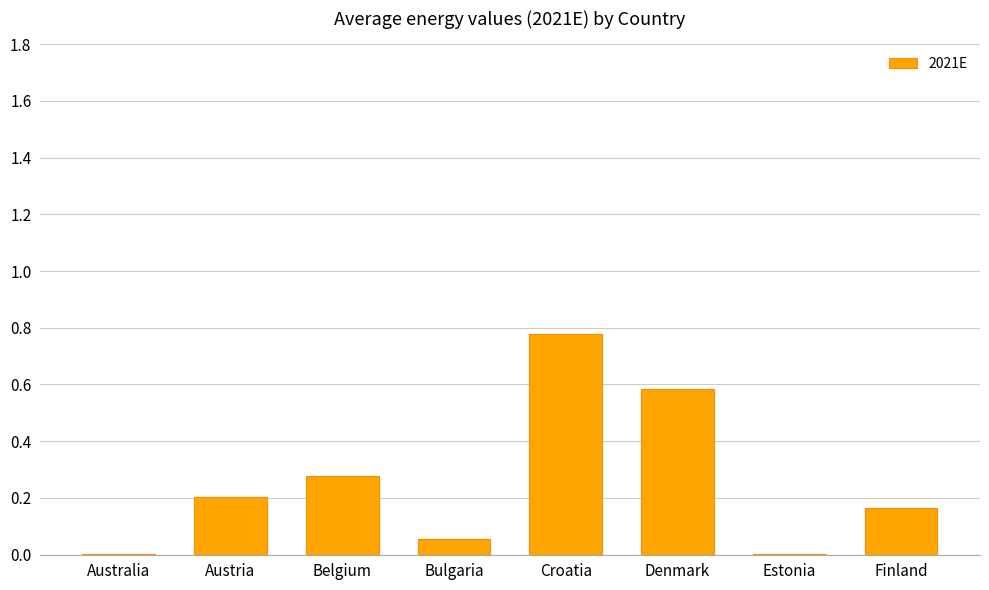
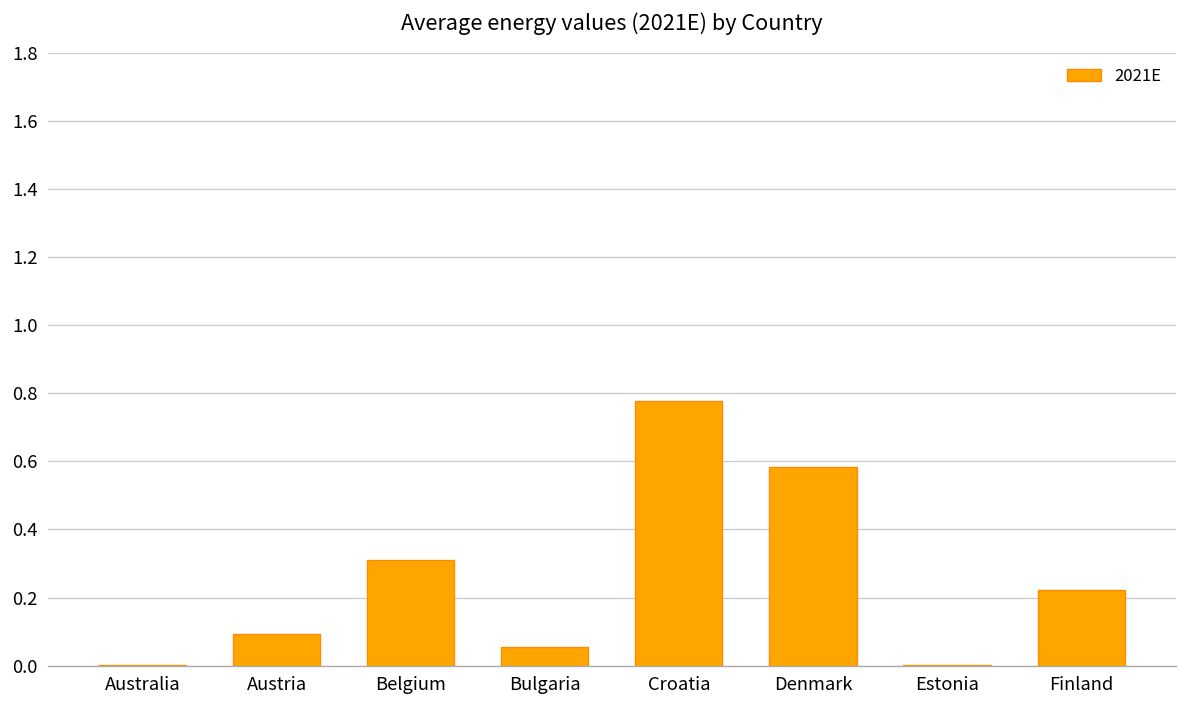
Austria: 0.20 -> 0.09
Belgium: 0.28 -> 0.31
Finland: 0.17 -> 0.22
